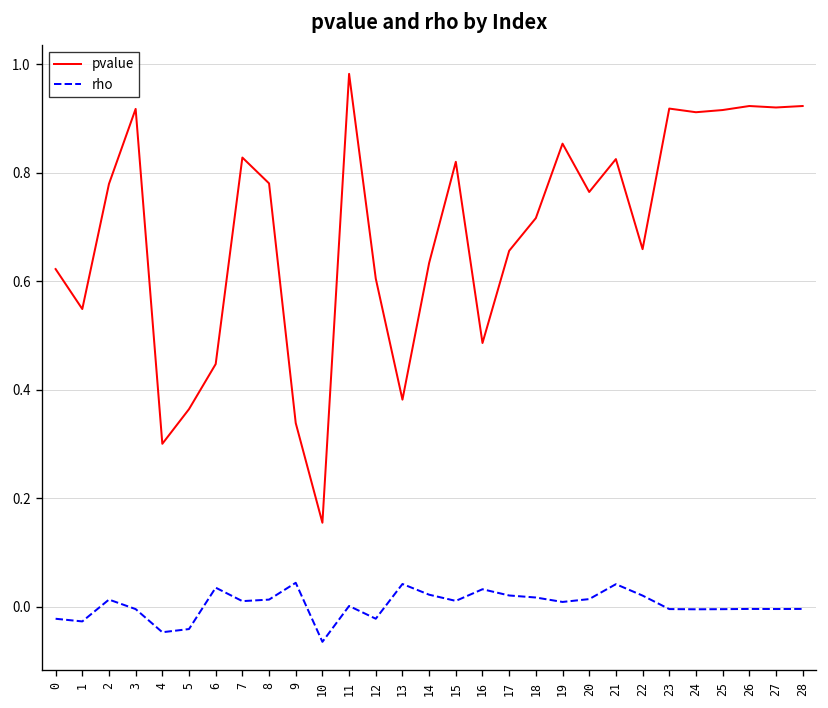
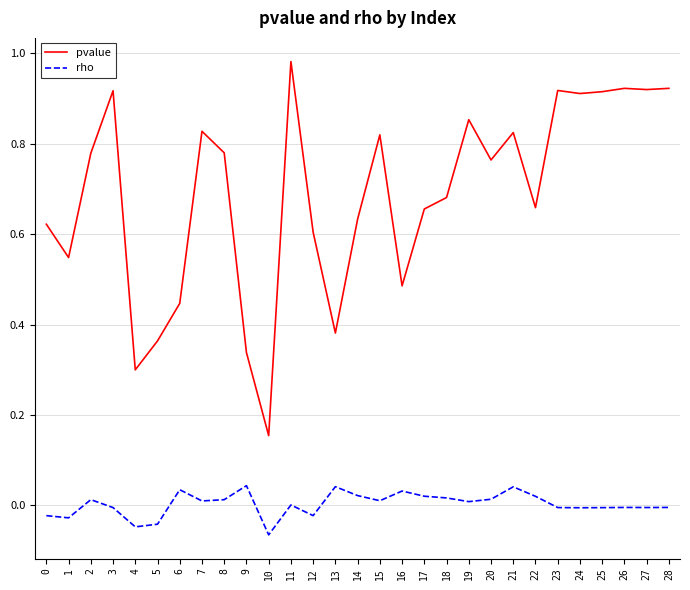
pvalue, 18: 0.72 -> 0.68
